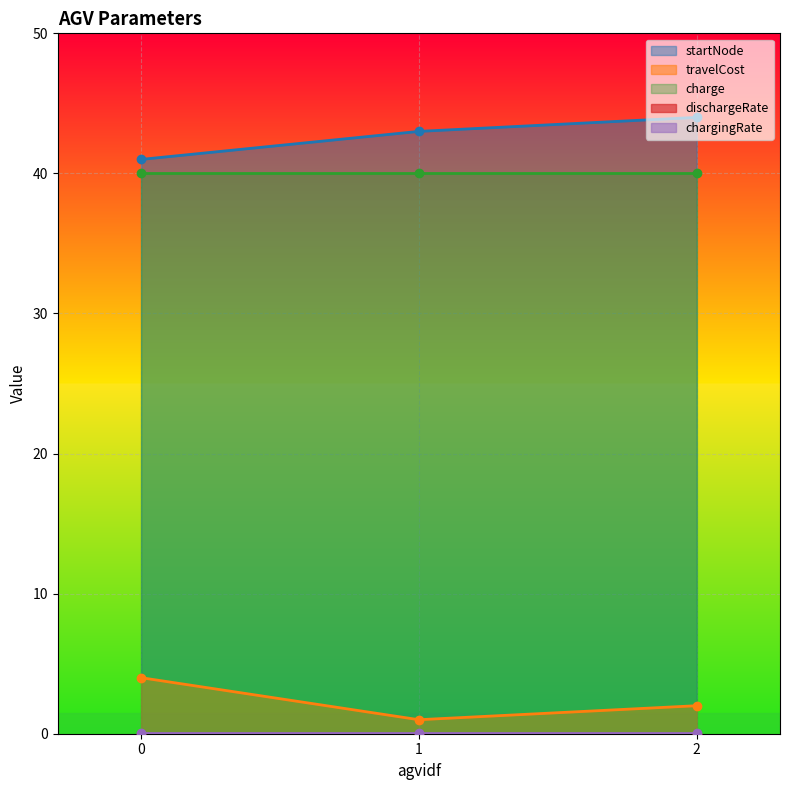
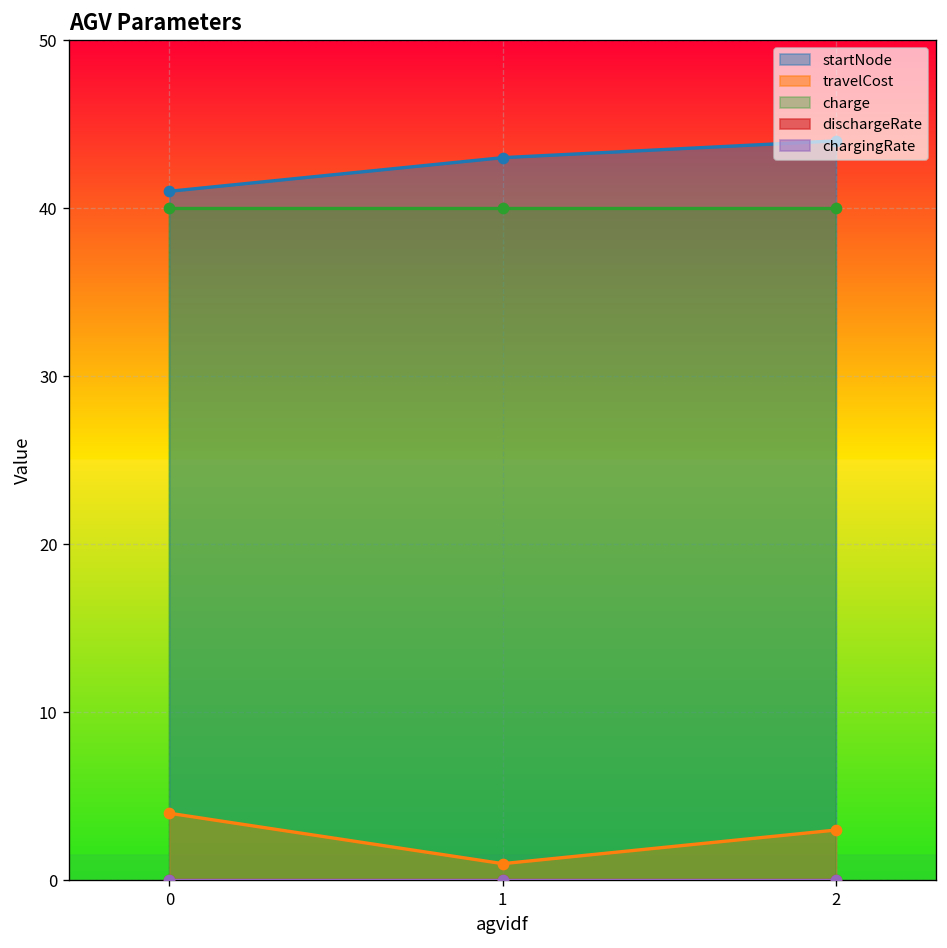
travelCost, 2: 2 -> 3
